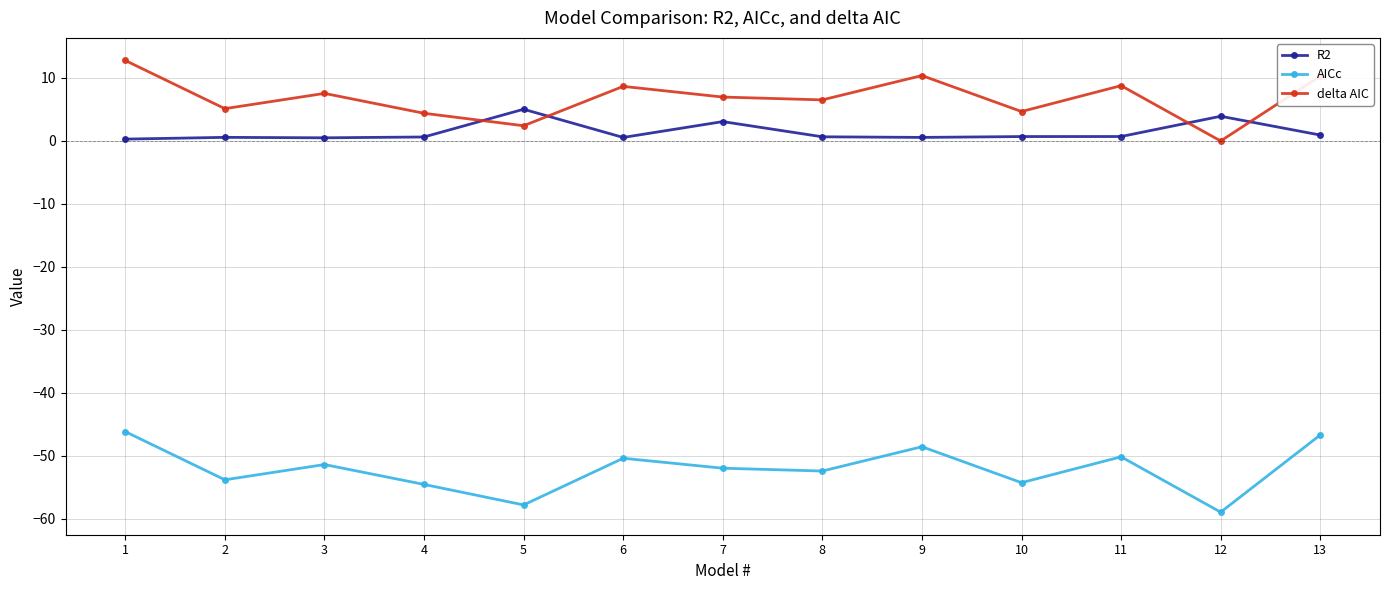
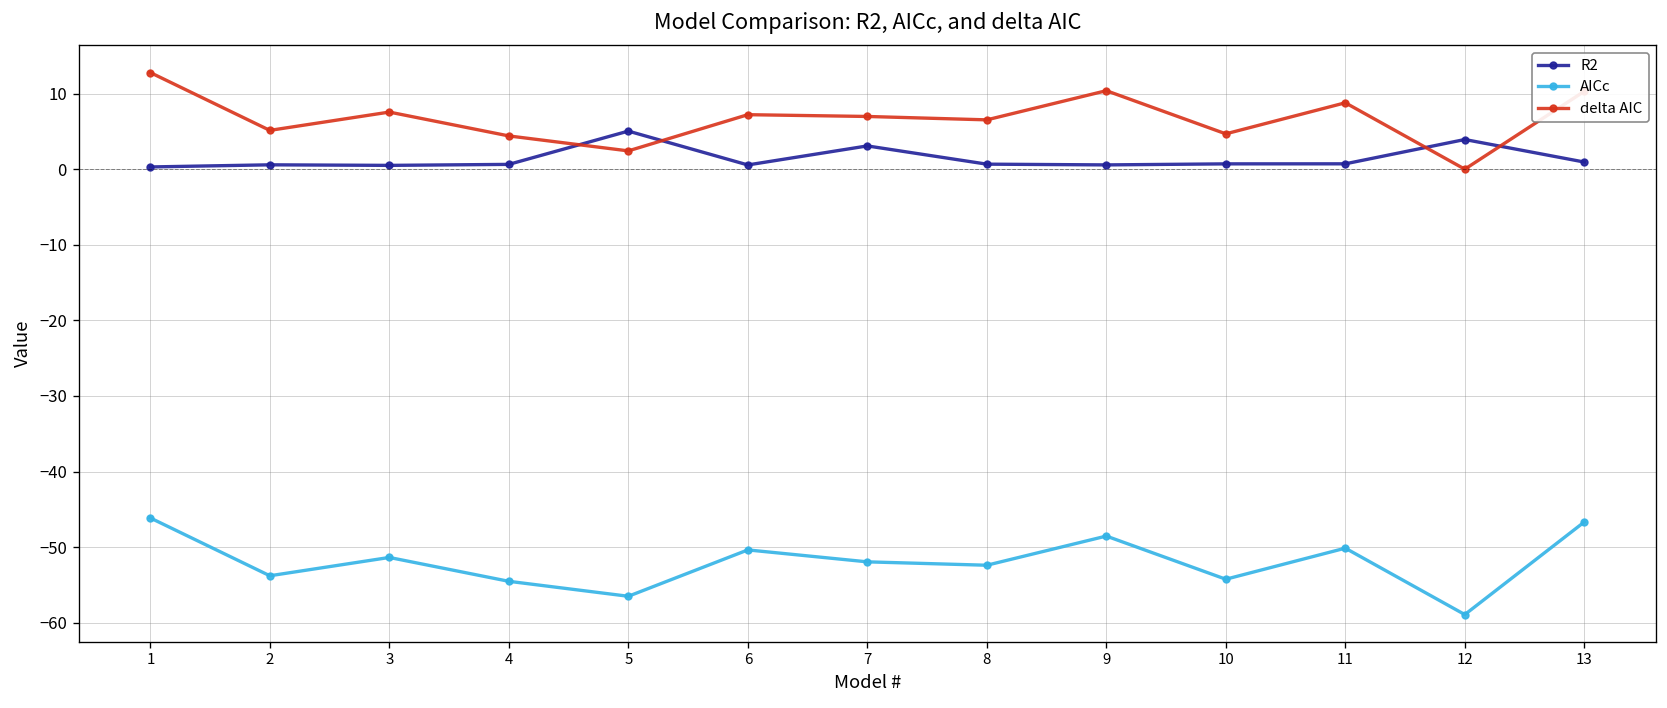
AICc, 5: -58 -> -57
delta AIC, 6: 9 -> 7
